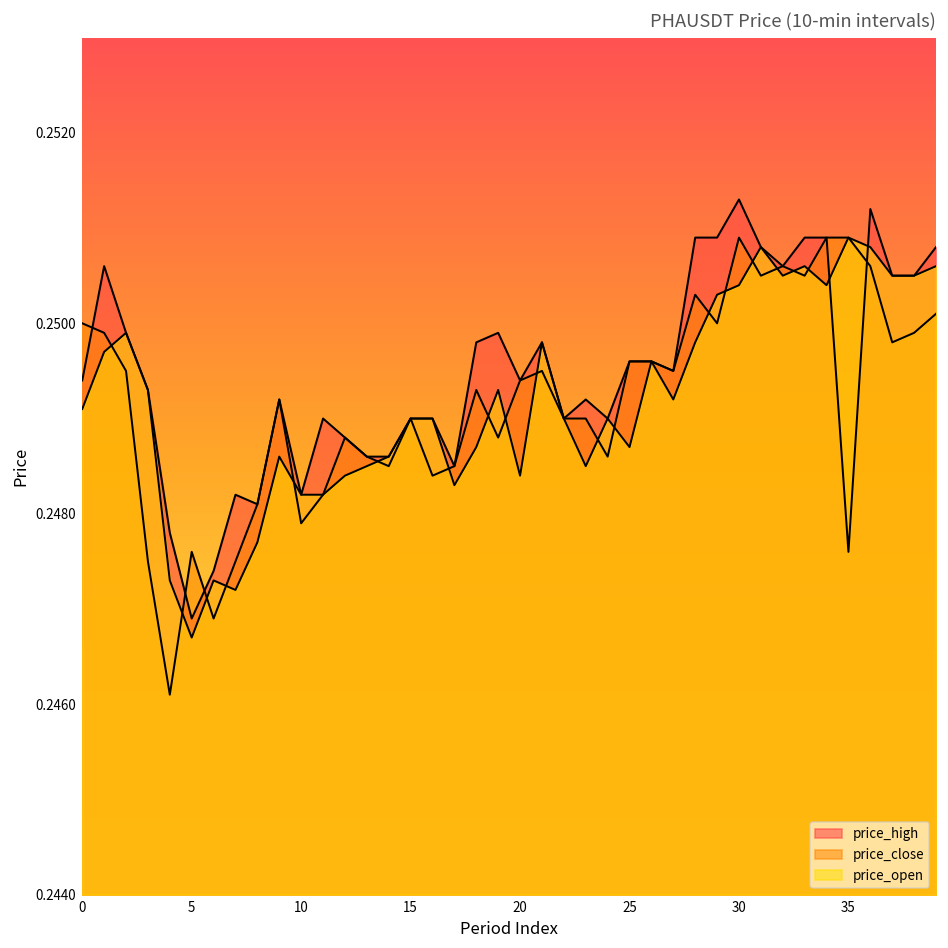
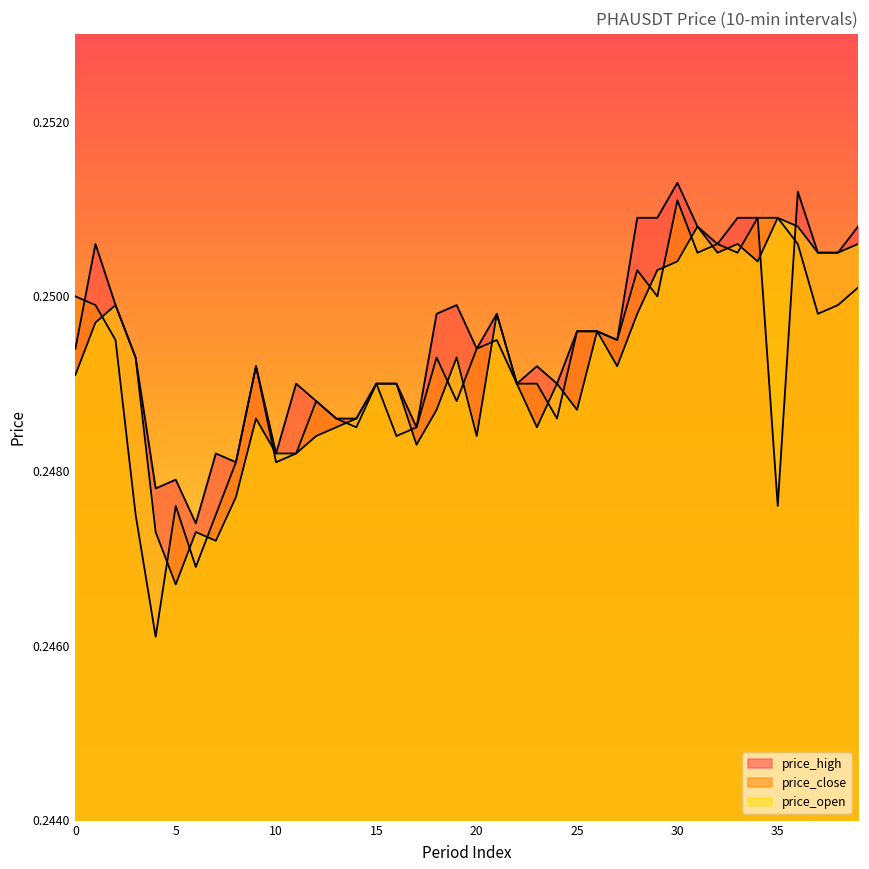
price_high, 5: 0.2469 -> 0.2479
price_close, 10: 0.2479 -> 0.2481
price_close, 30: 0.2509 -> 0.2511
